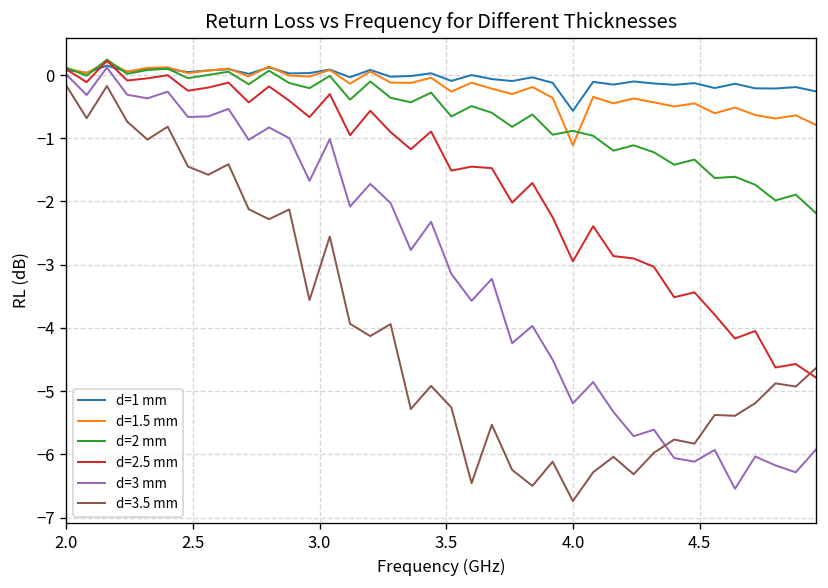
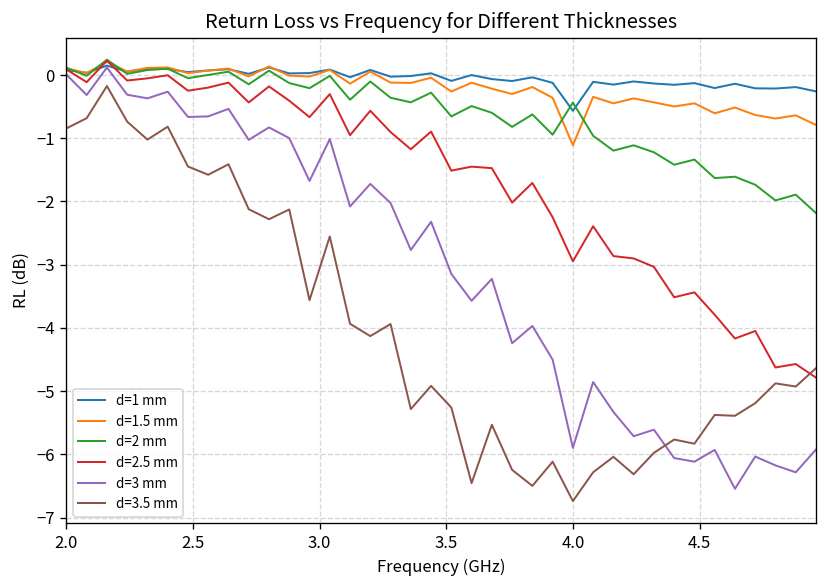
d=3.5 mm, 2.0: -0.2 -> -0.8
d=2 mm, 4.0: -0.9 -> -0.4
d=3 mm, 4.0: -5.2 -> -5.9
